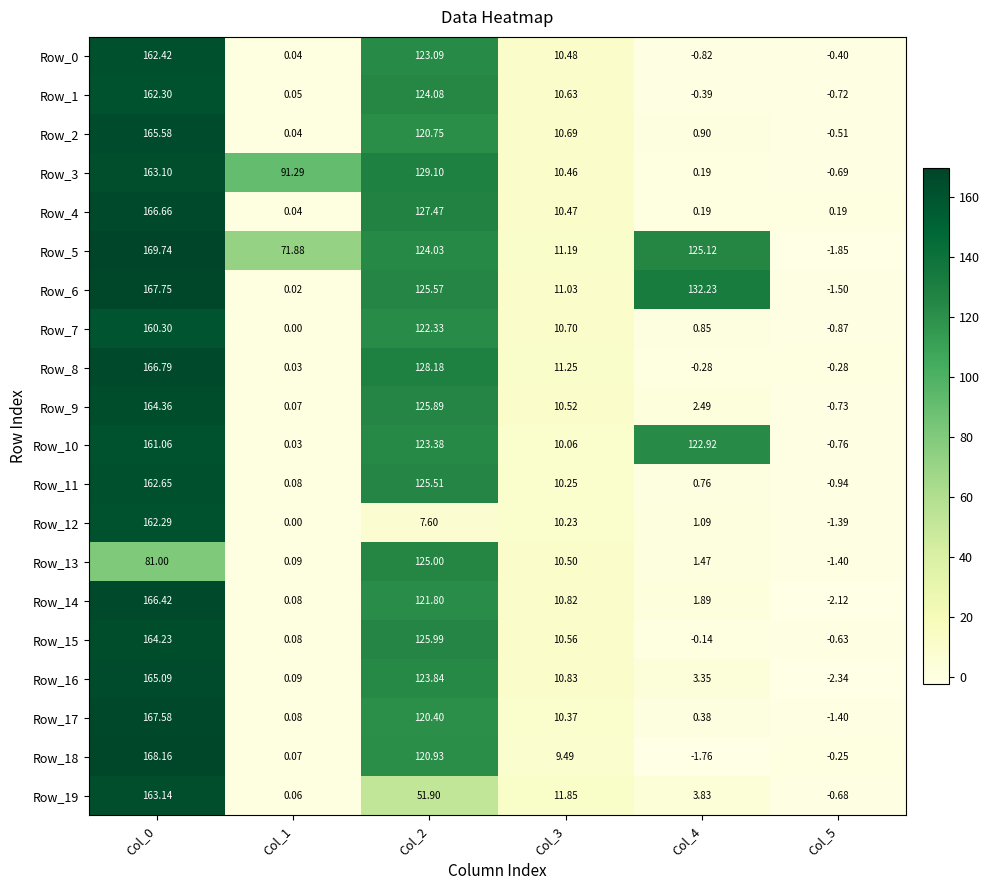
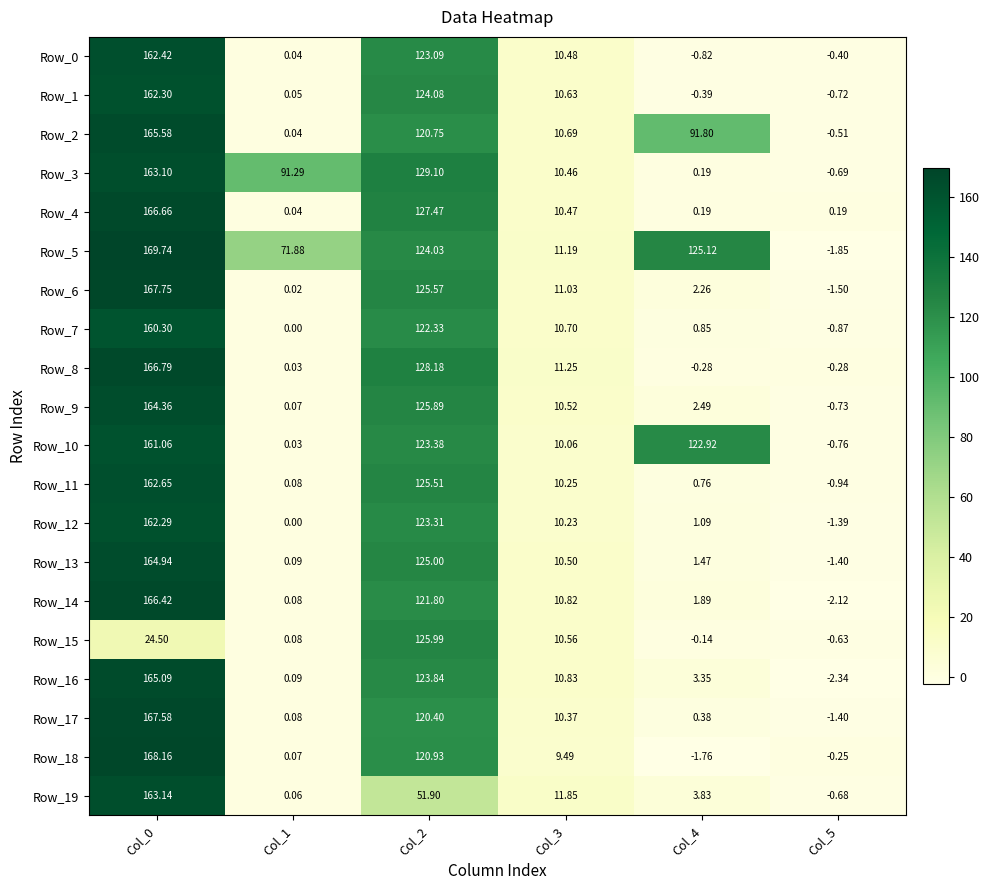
Row_2, Col_4: 0.90 -> 91.80
Row_6, Col_4: 132.23 -> 2.26
Row_12, Col_2: 7.60 -> 123.31
Row_13, Col_0: 81.00 -> 164.94
Row_15, Col_0: 164.23 -> 24.50
